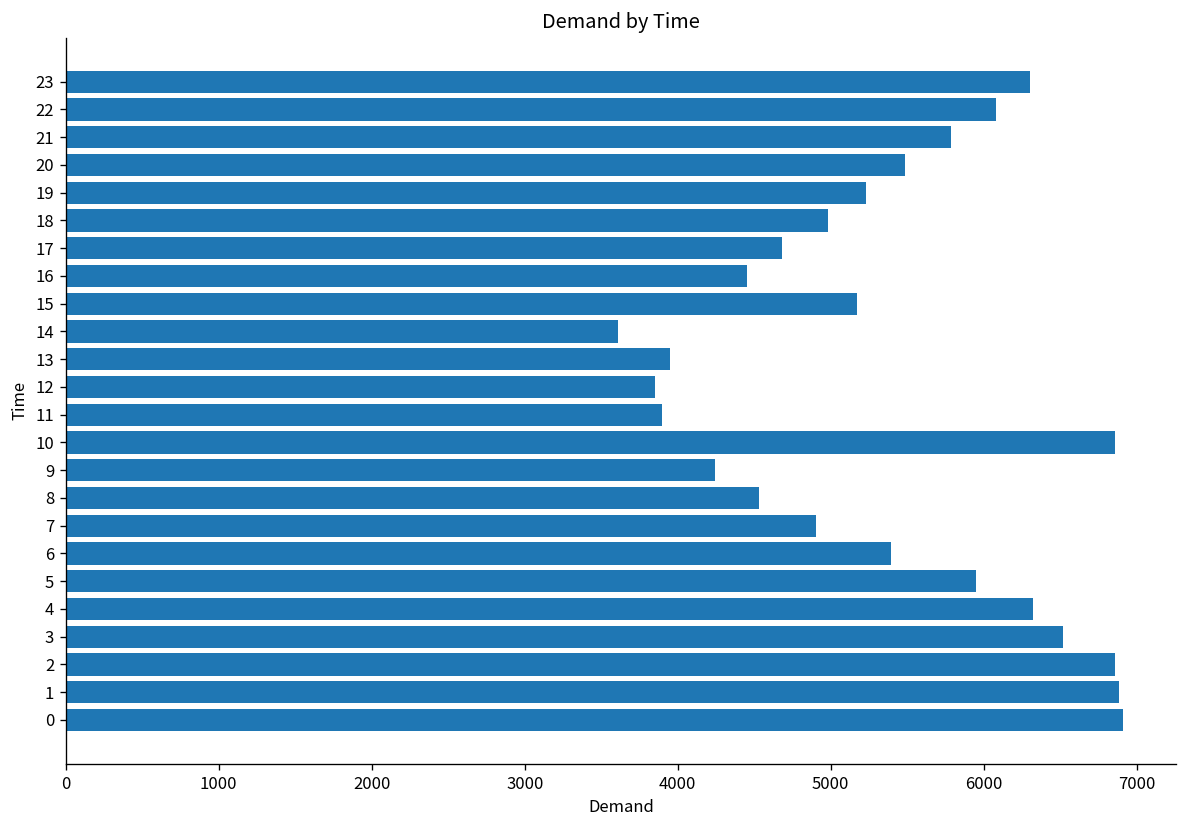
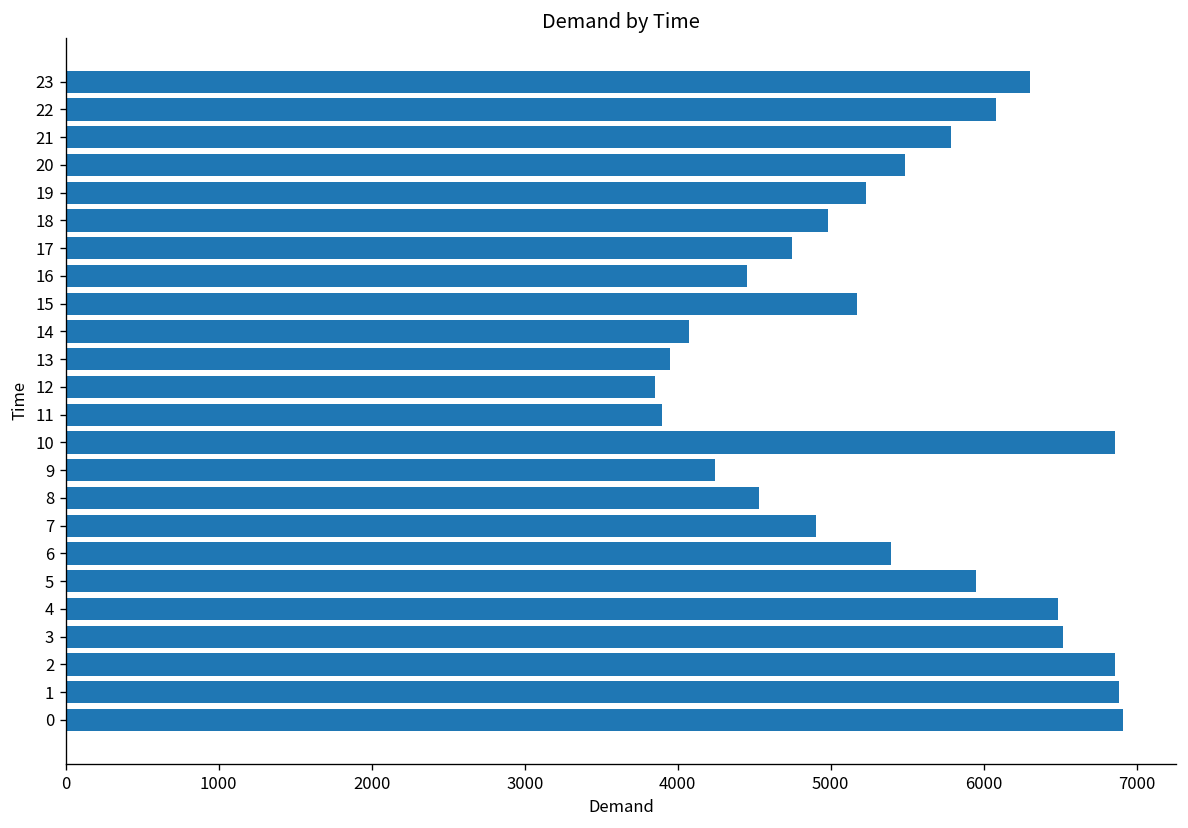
17: 4680 -> 4750
14: 3610 -> 4070
4: 6320 -> 6490
